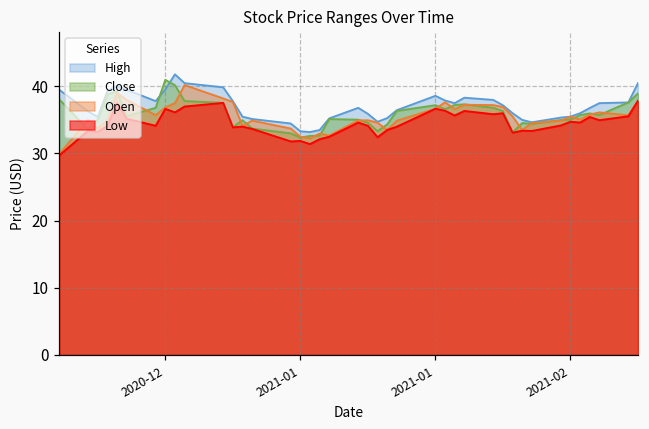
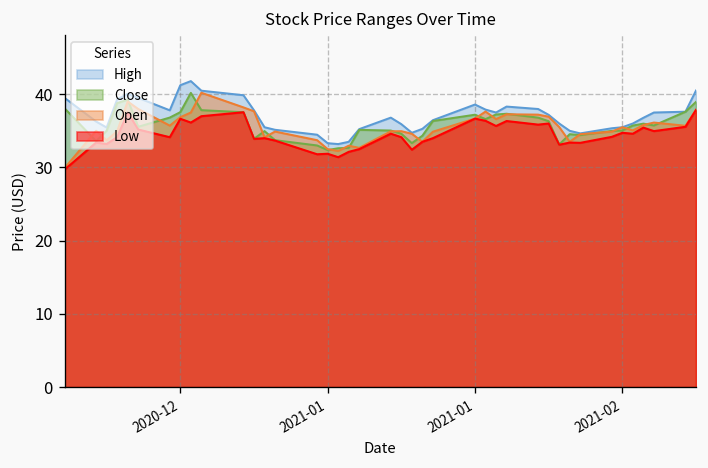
High, 2020-12: 40 -> 41
Close, 2020-12: 41 -> 38
